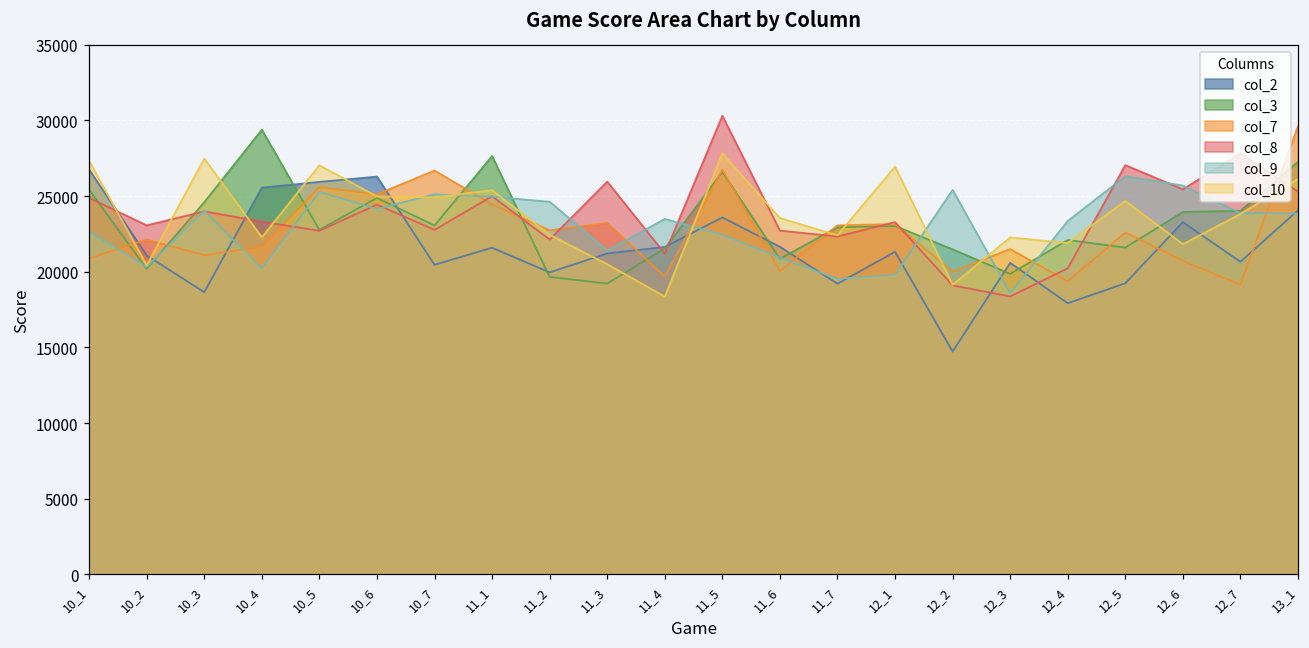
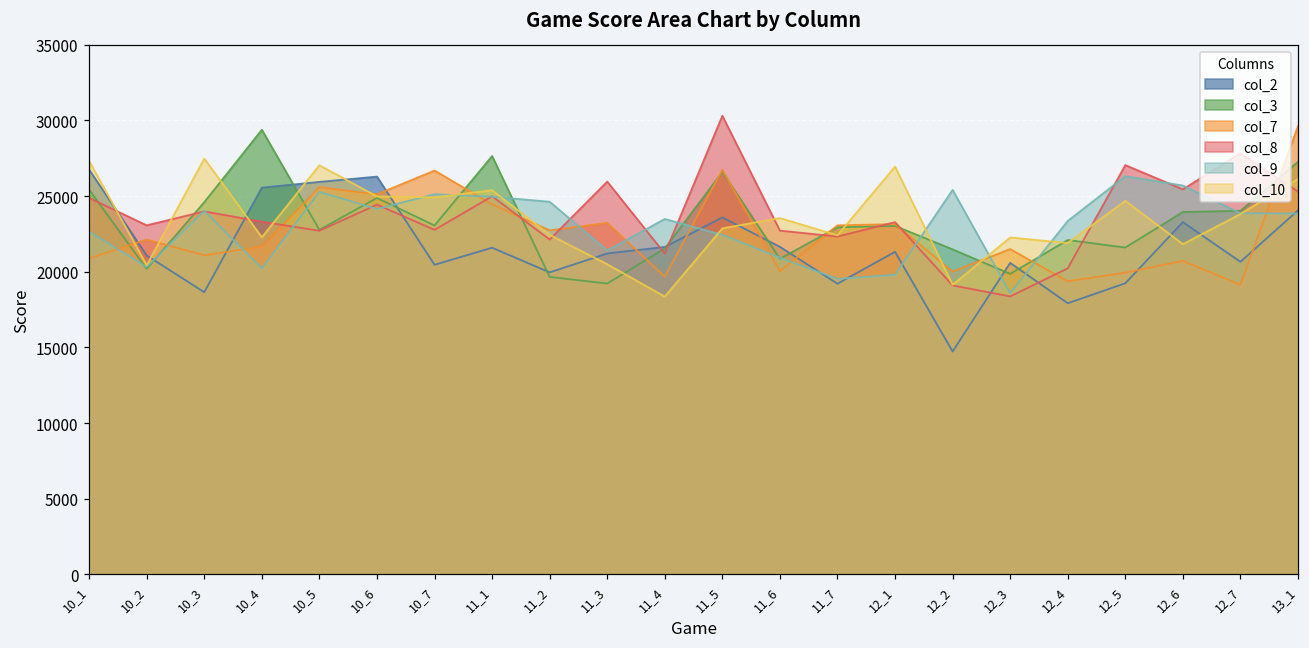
col_10, 11_5: 27800 -> 22900
col_7, 12_5: 22600 -> 19900
